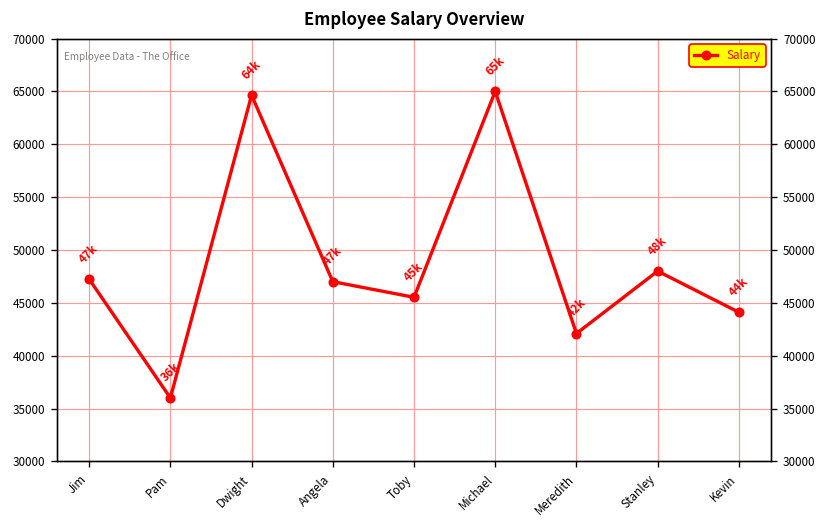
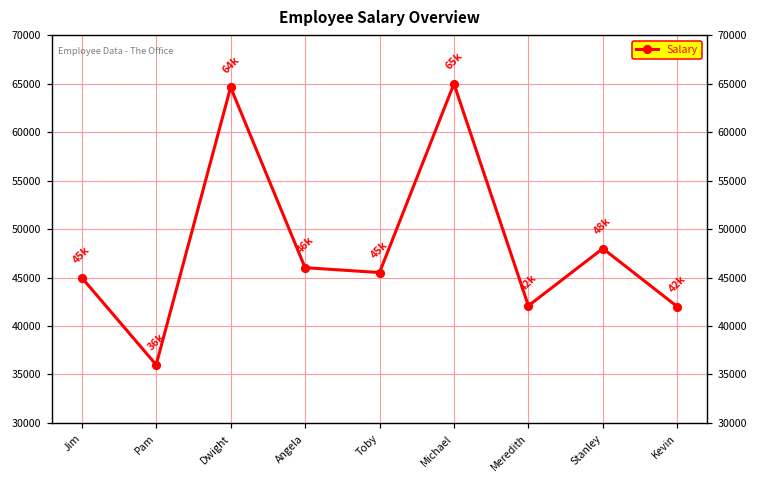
Jim: 47k -> 45k
Angela: 47k -> 46k
Kevin: 44k -> 42k
